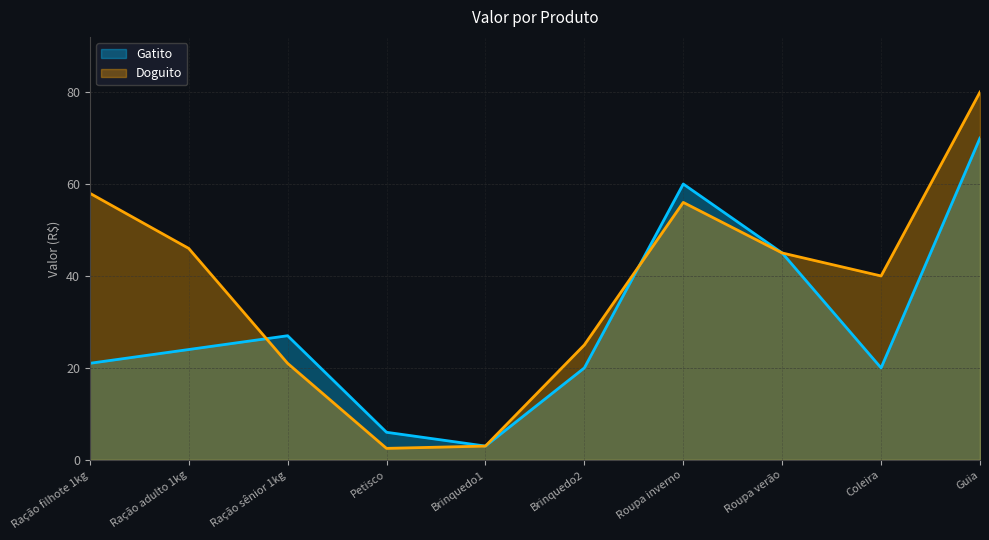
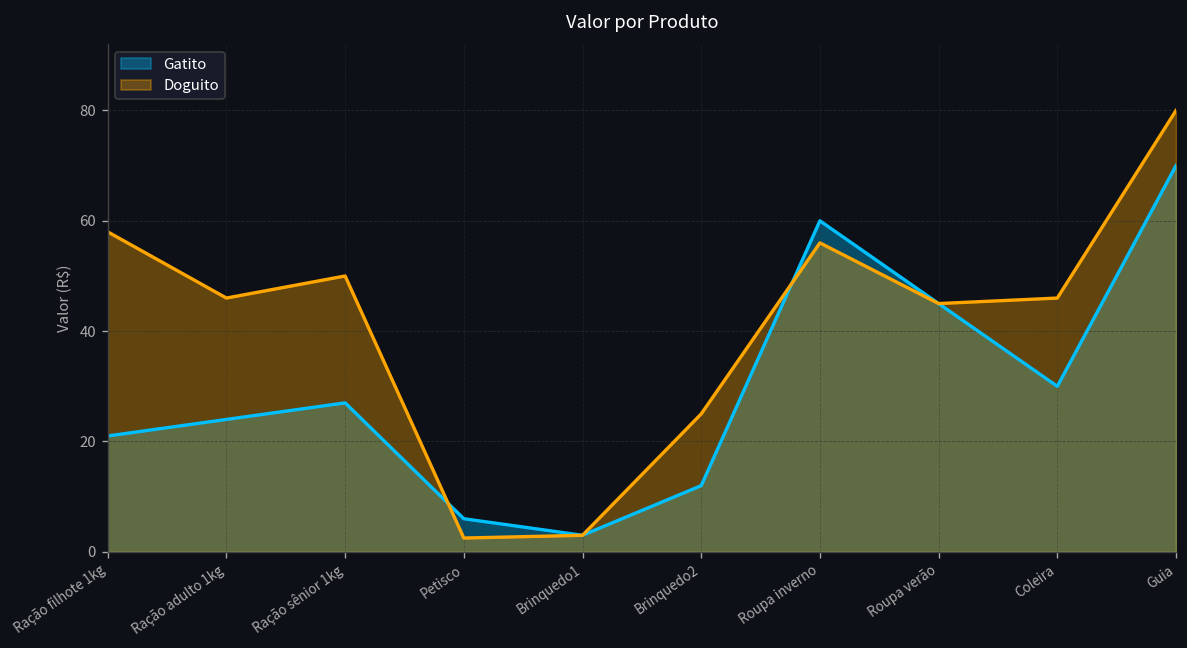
Doguito, Ração sênior 1kg: 21 -> 50
Gatito, Brinquedo2: 20 -> 12
Gatito, Coleira: 20 -> 30
Doguito, Coleira: 40 -> 46
